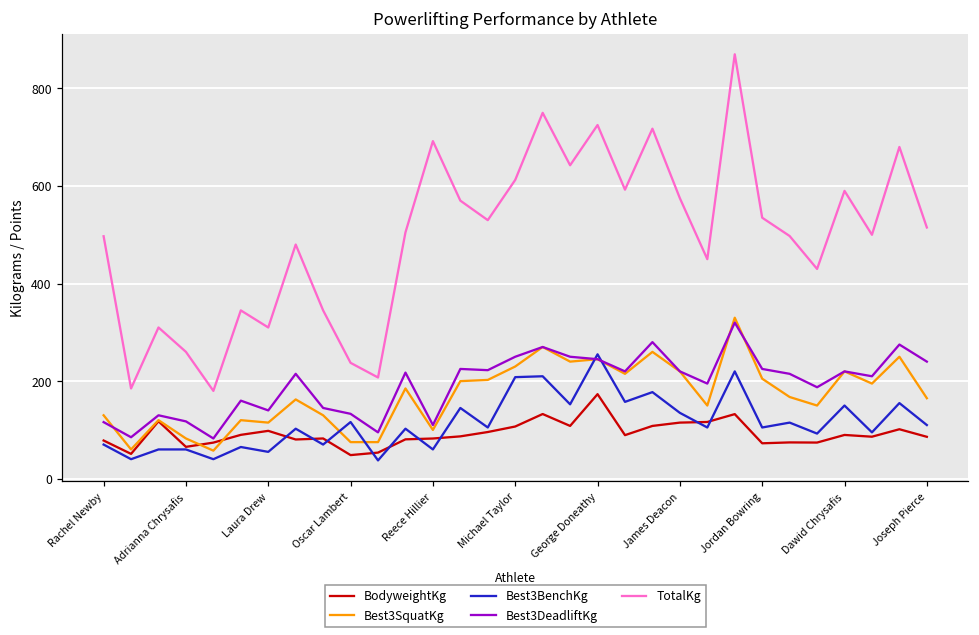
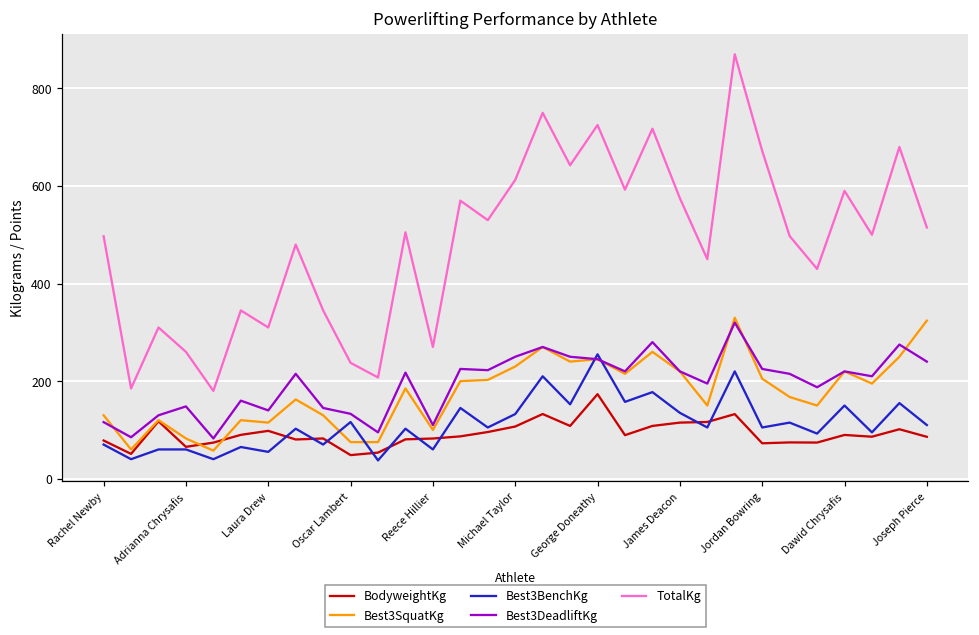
Best3DeadliftKg, Adrianna Chrysafis: 120 -> 150
TotalKg, Reece Hillier: 690 -> 270
Best3BenchKg, Michael Taylor: 210 -> 130
TotalKg, Jordan Bowring: 540 -> 670
Best3SquatKg, Joseph Pierce: 170 -> 320
